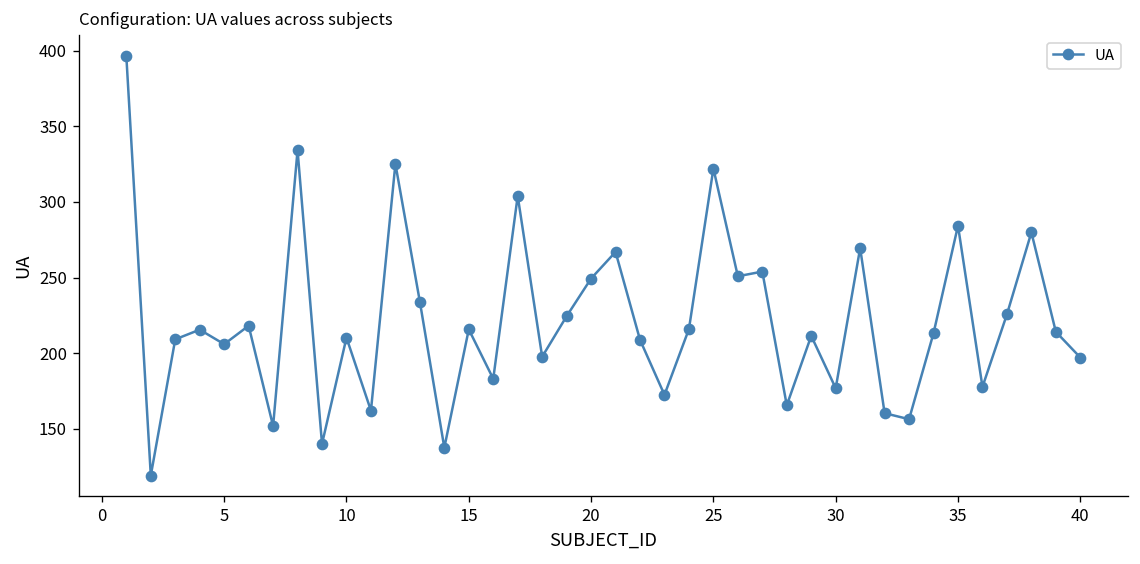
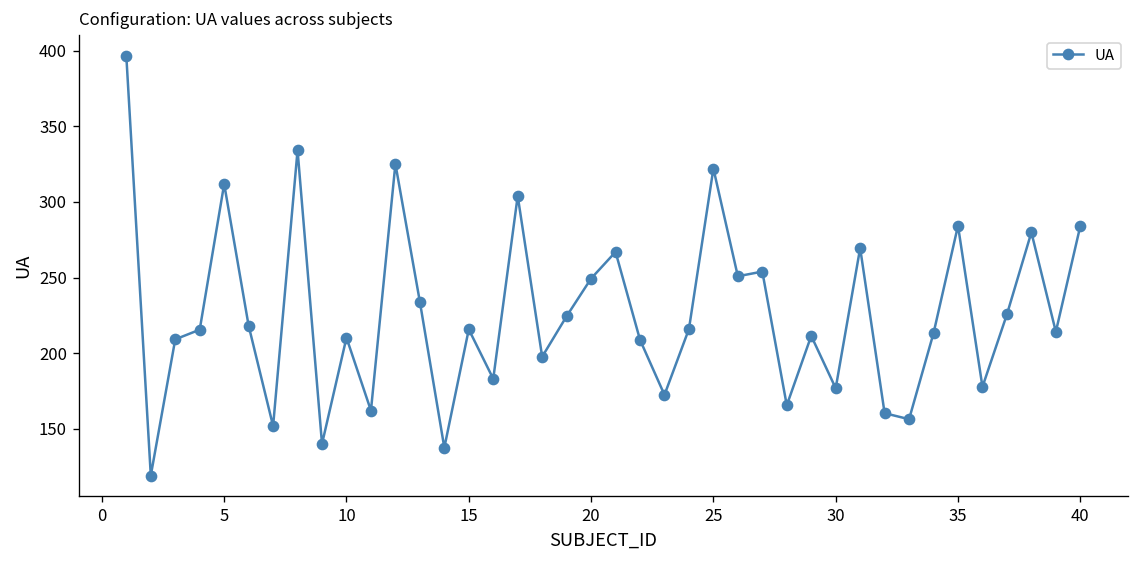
5: 206 -> 312
40: 197 -> 284
